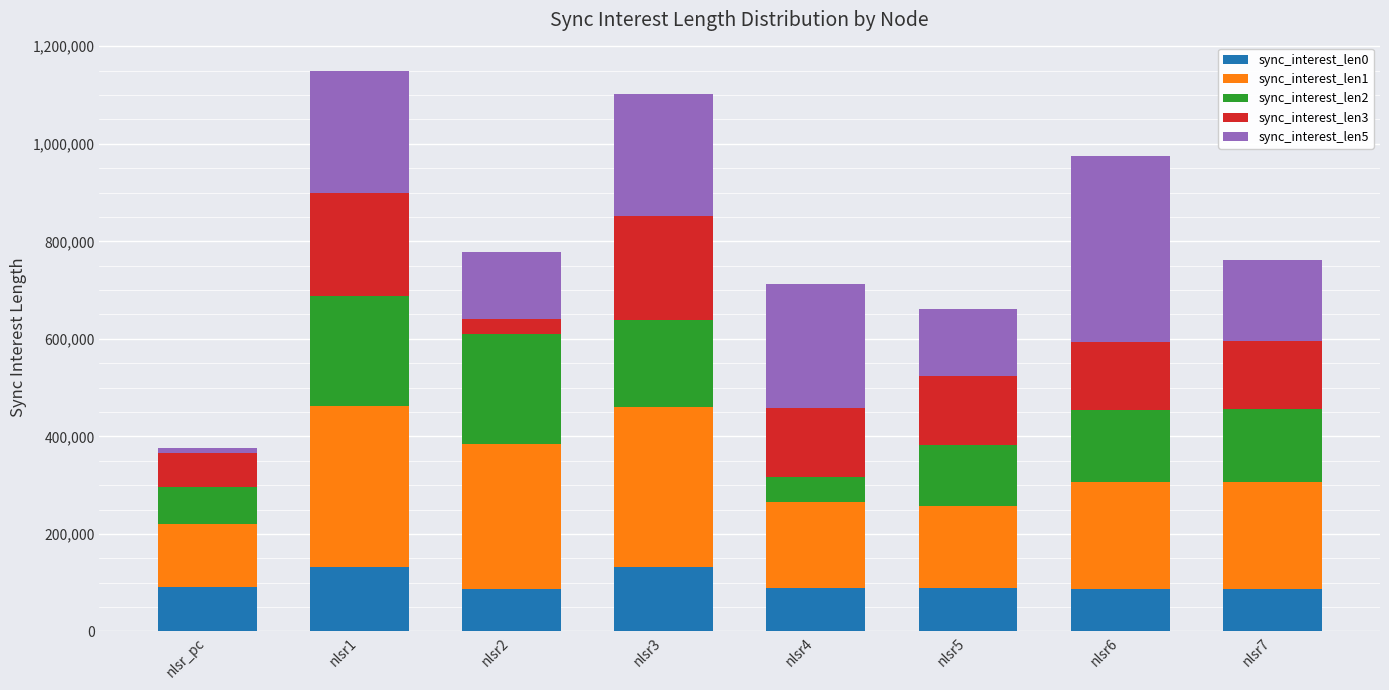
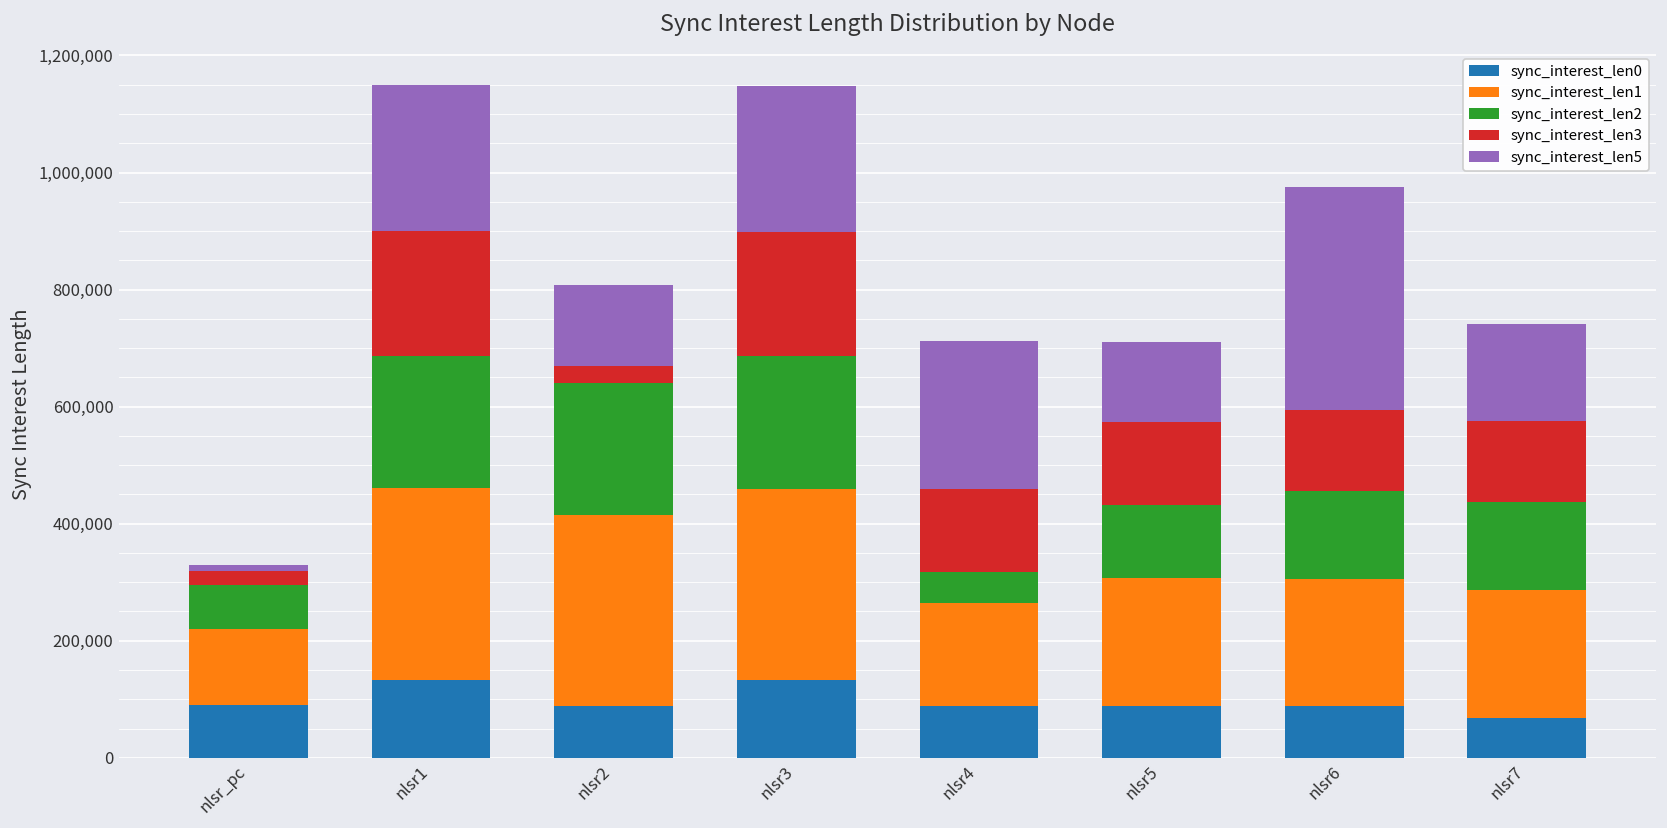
sync_interest_len3, nlsr_pc: 70,000 -> 20,000
sync_interest_len1, nlsr2: 300,000 -> 330,000
sync_interest_len2, nlsr3: 180,000 -> 230,000
sync_interest_len1, nlsr5: 170,000 -> 220,000
sync_interest_len0, nlsr7: 90,000 -> 70,000
